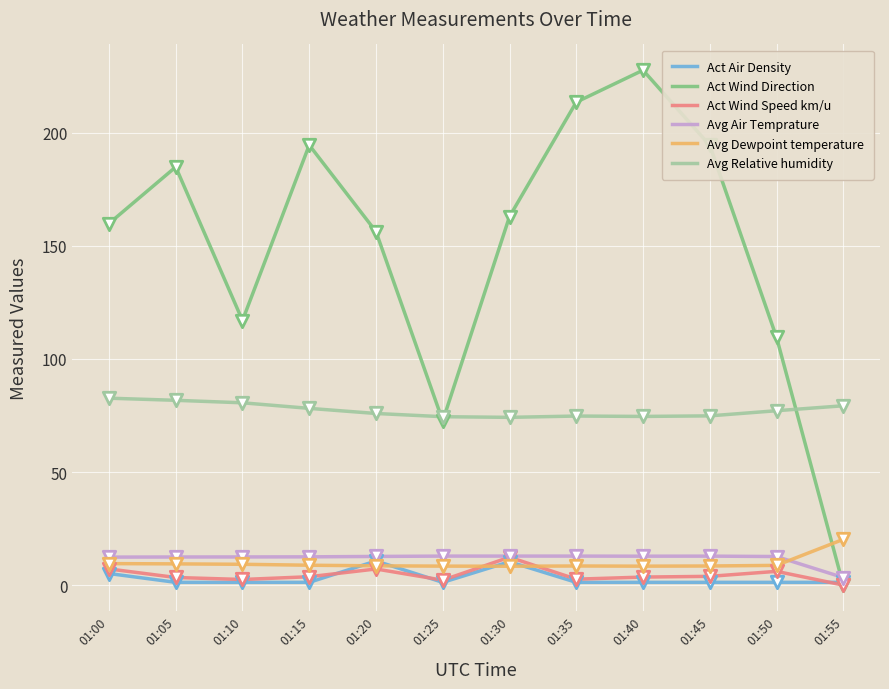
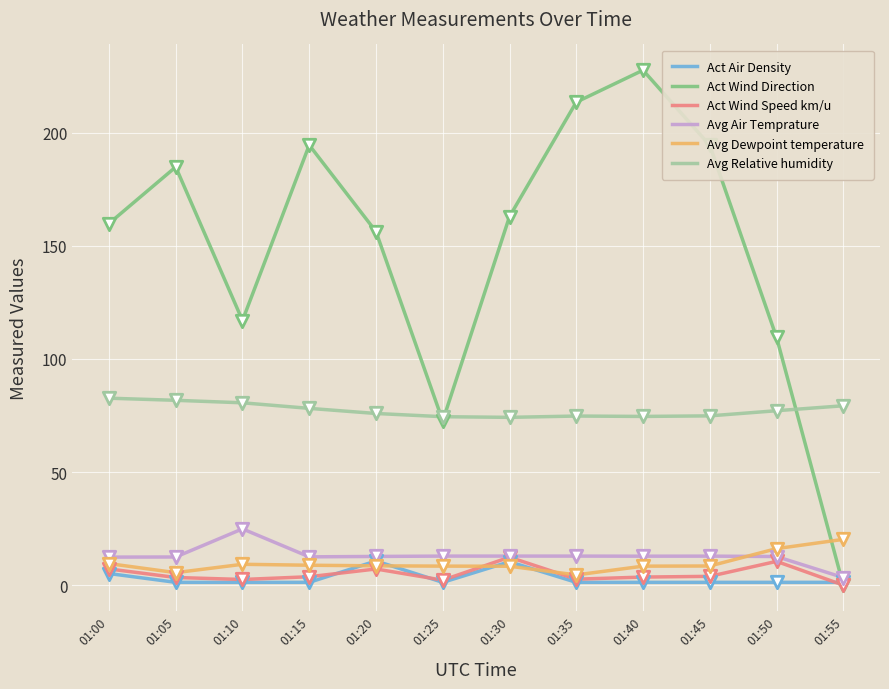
Avg Dewpoint temperature, 01:05: 9 -> 6
Avg Air Temprature, 01:10: 12 -> 25
Avg Dewpoint temperature, 01:35: 8 -> 5
Act Wind Speed km/u, 01:50: 6 -> 11
Avg Dewpoint temperature, 01:50: 9 -> 16
